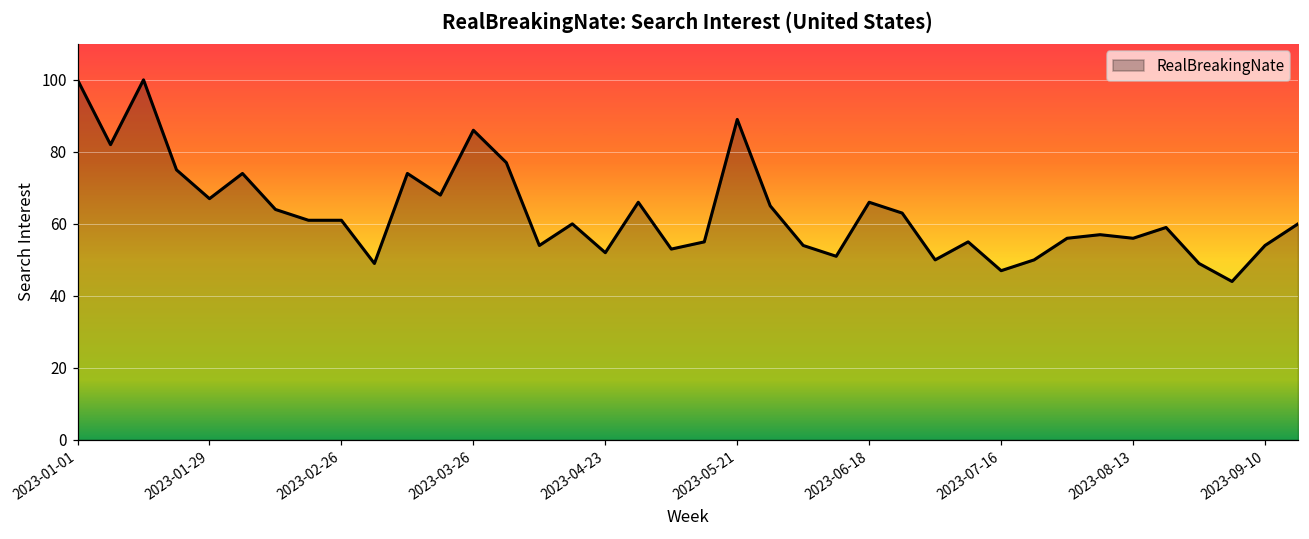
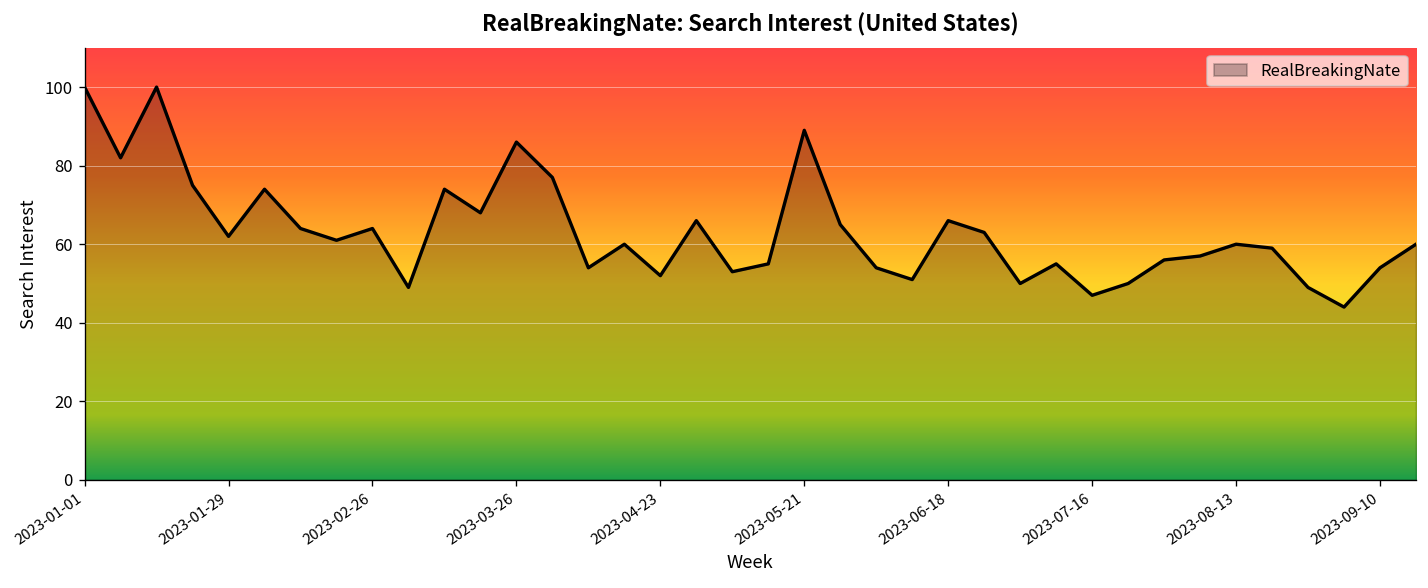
2023-01-29: 67 -> 62
2023-02-26: 61 -> 64
2023-08-13: 56 -> 60
